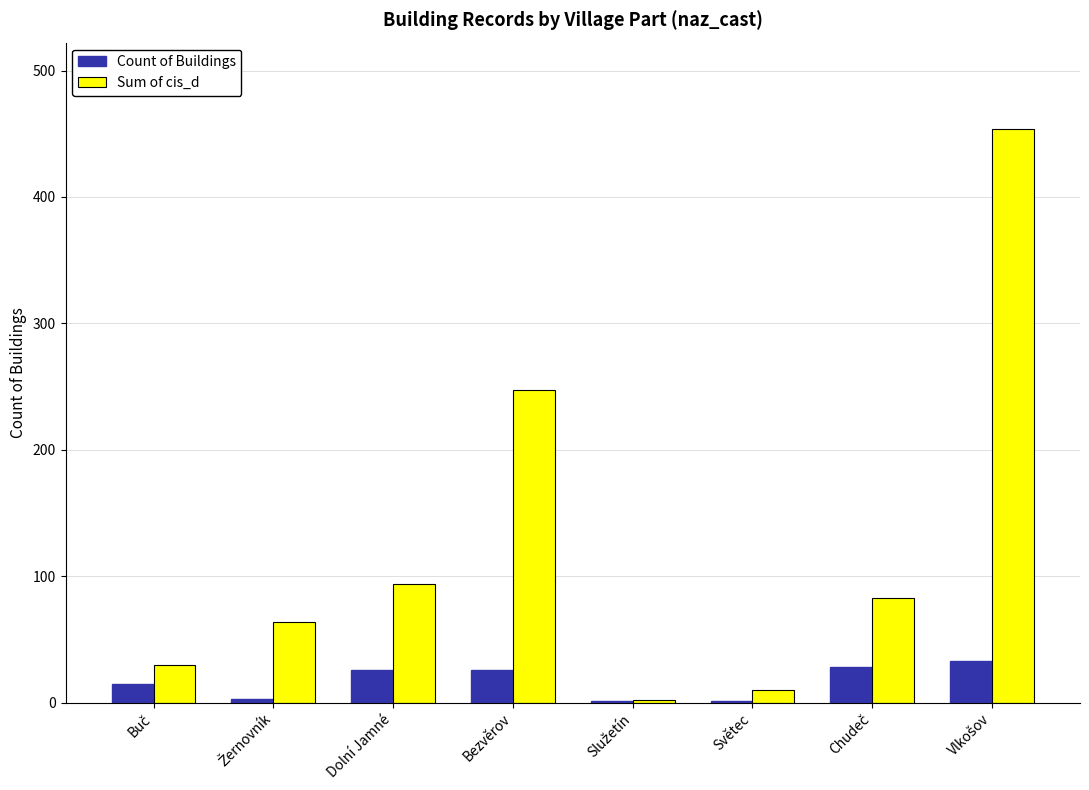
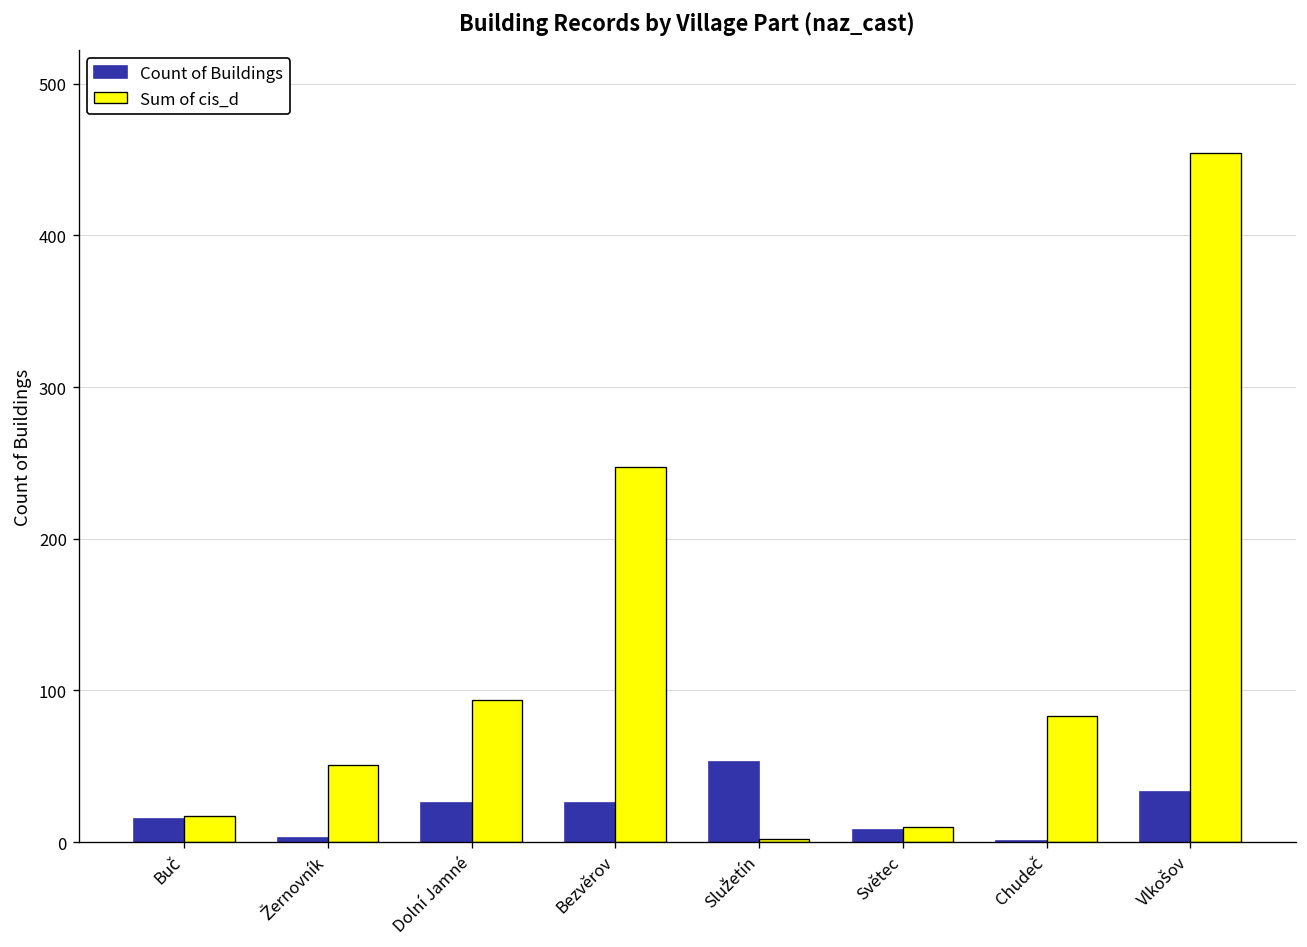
Sum of cis_d, Buč: 30 -> 17
Sum of cis_d, Žernovník: 64 -> 51
Count of Buildings, Služetín: 1 -> 53
Count of Buildings, Světec: 1 -> 8
Count of Buildings, Chudeč: 28 -> 1
